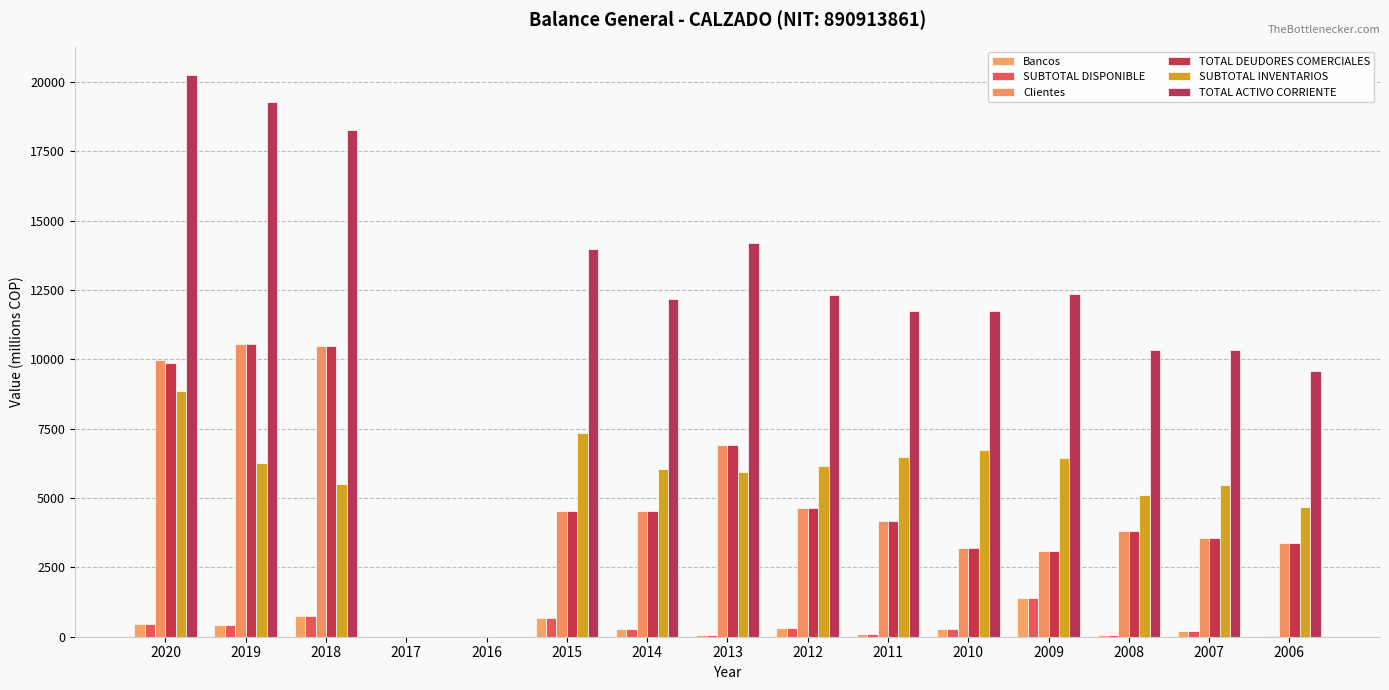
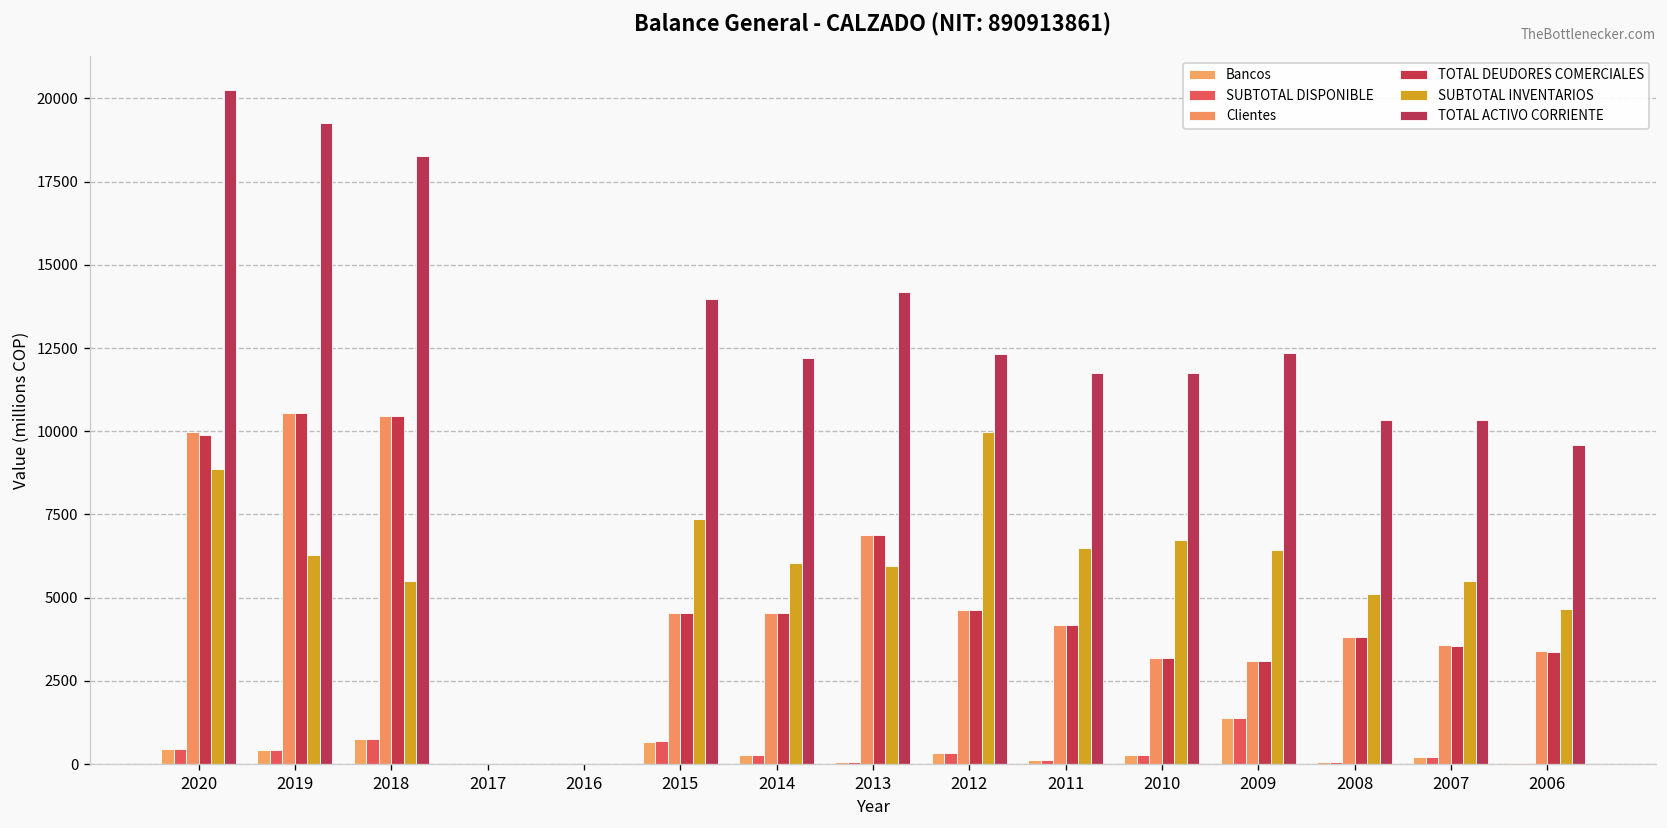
SUBTOTAL INVENTARIOS, 2012: 6200 -> 10000
